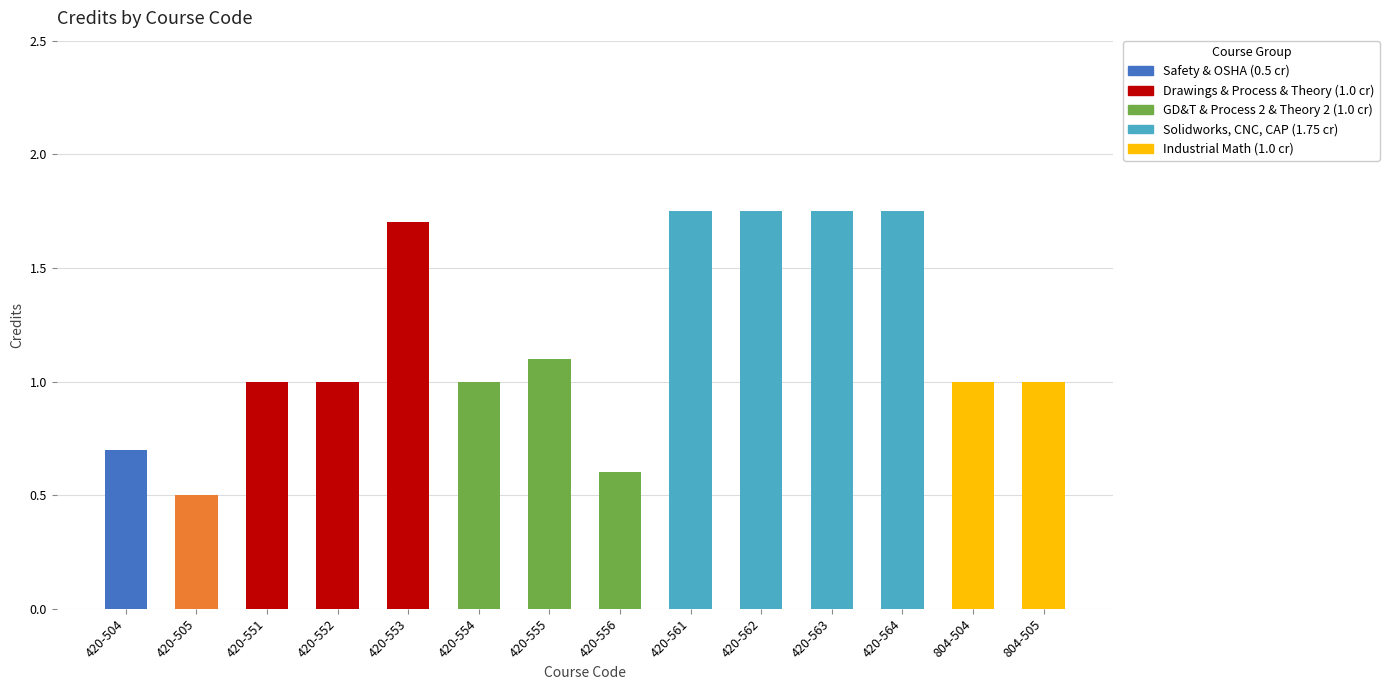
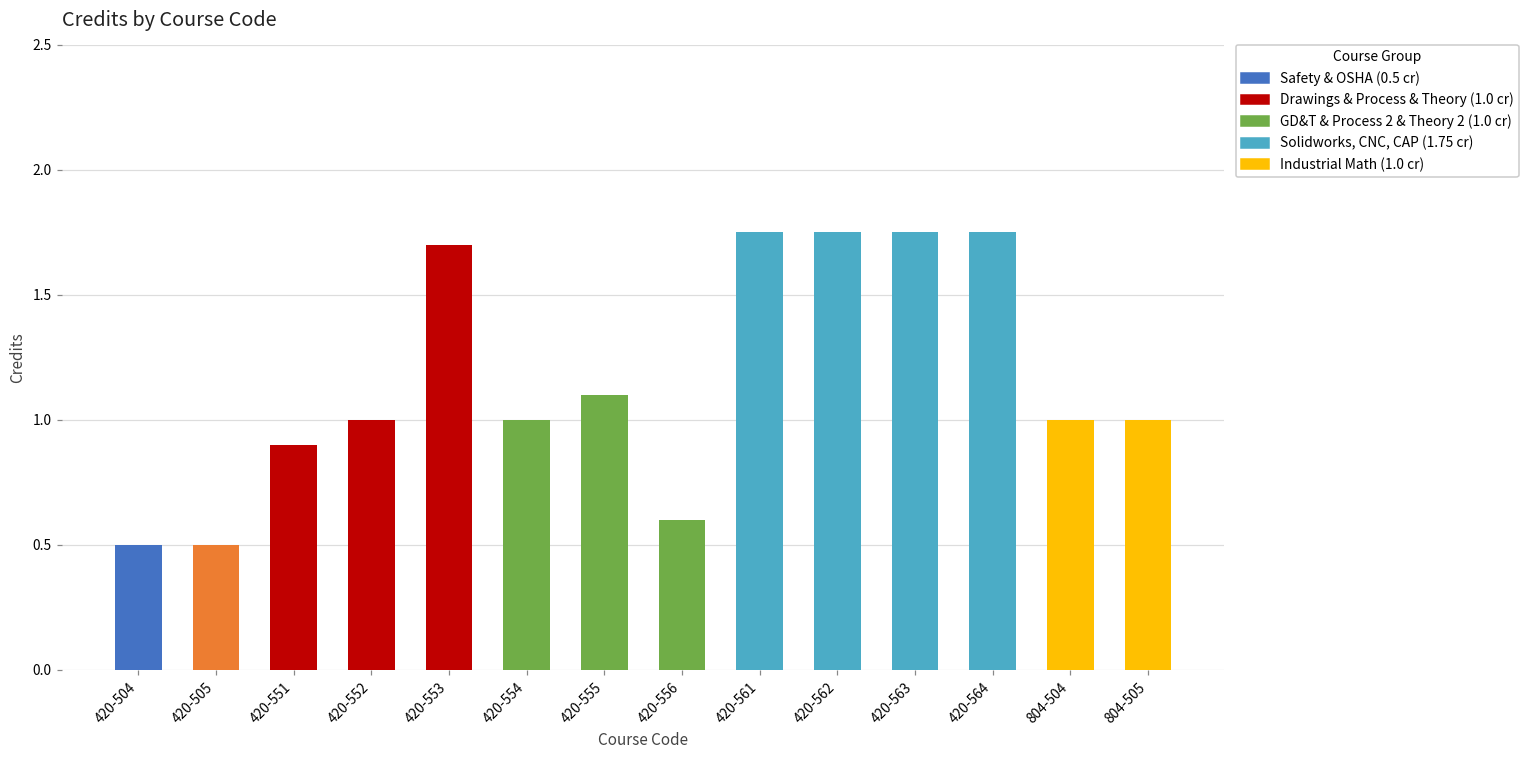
420-504: 0.7 -> 0.5
420-551: 1.0 -> 0.9
